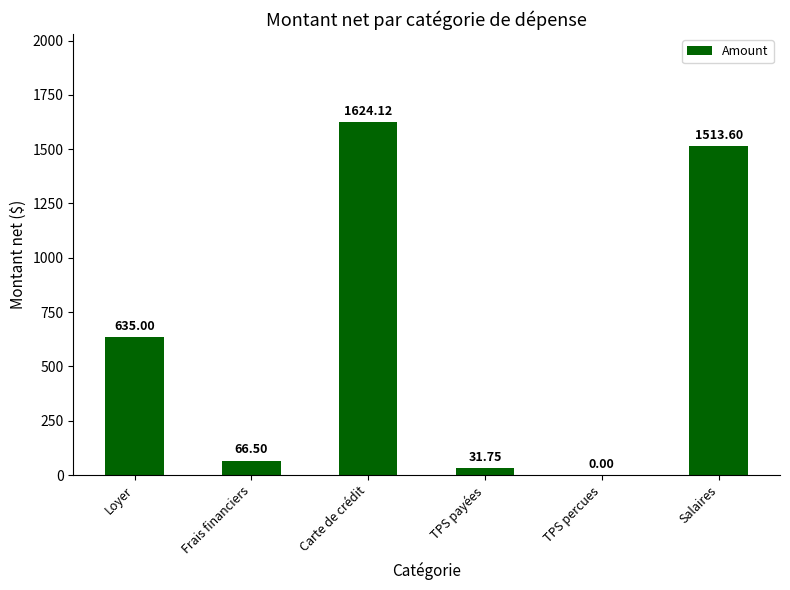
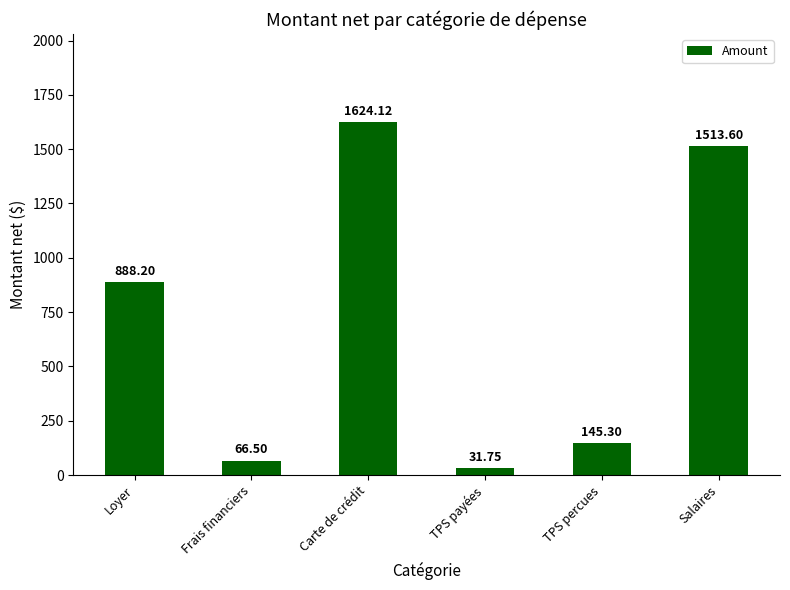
Loyer: 635.00 -> 888.20
TPS percues: 0.00 -> 145.30
